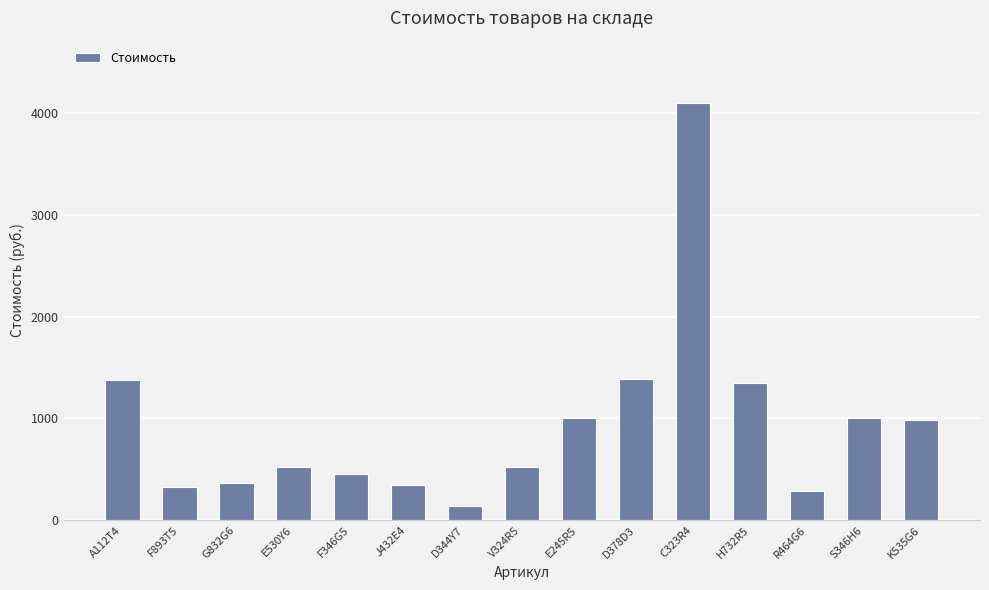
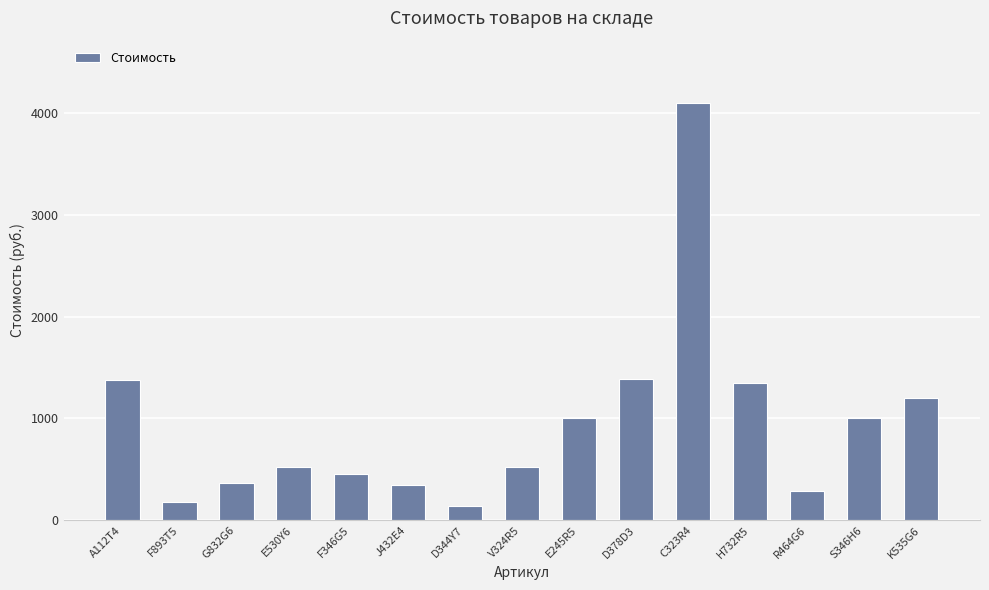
F893T5: 330 -> 170
K535G6: 980 -> 1200
